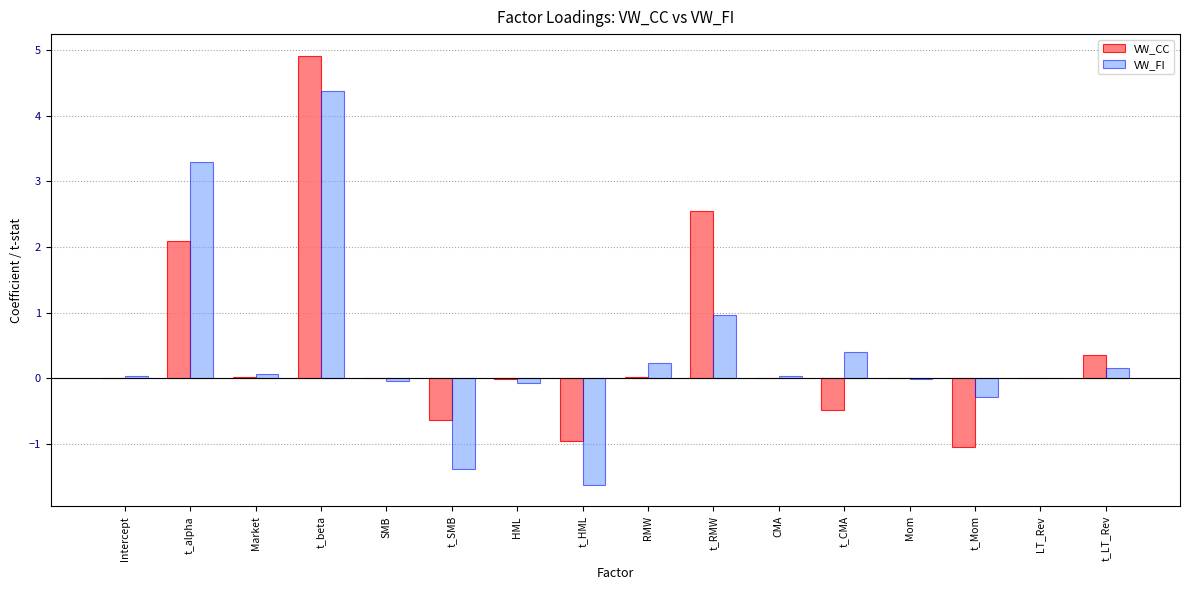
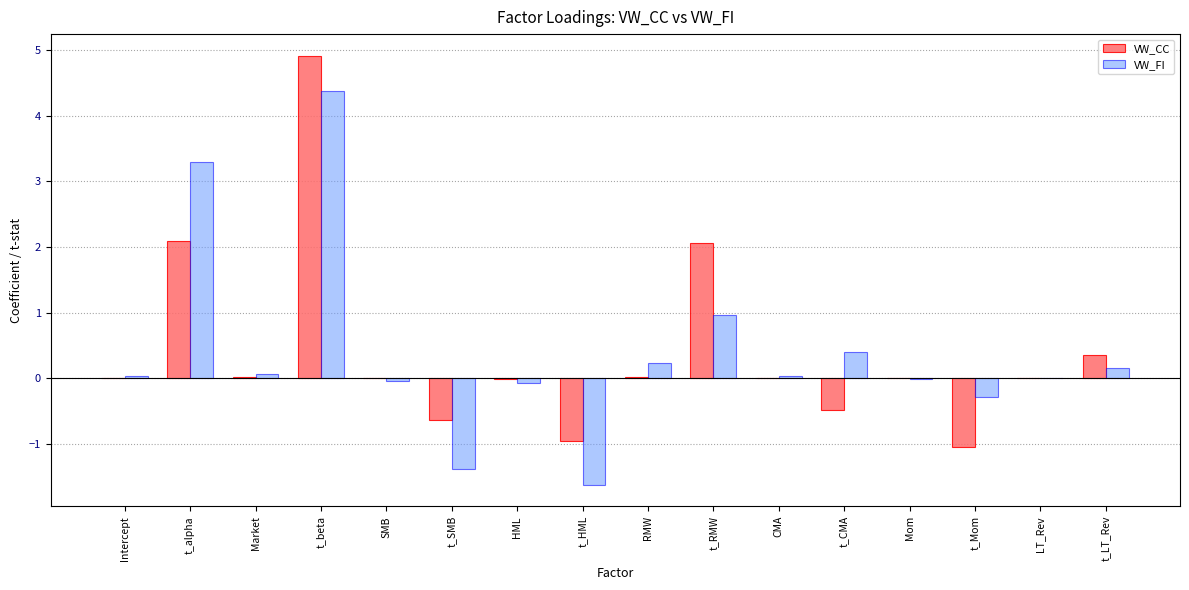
VW_CC, t_RMW: 2.6 -> 2.1
